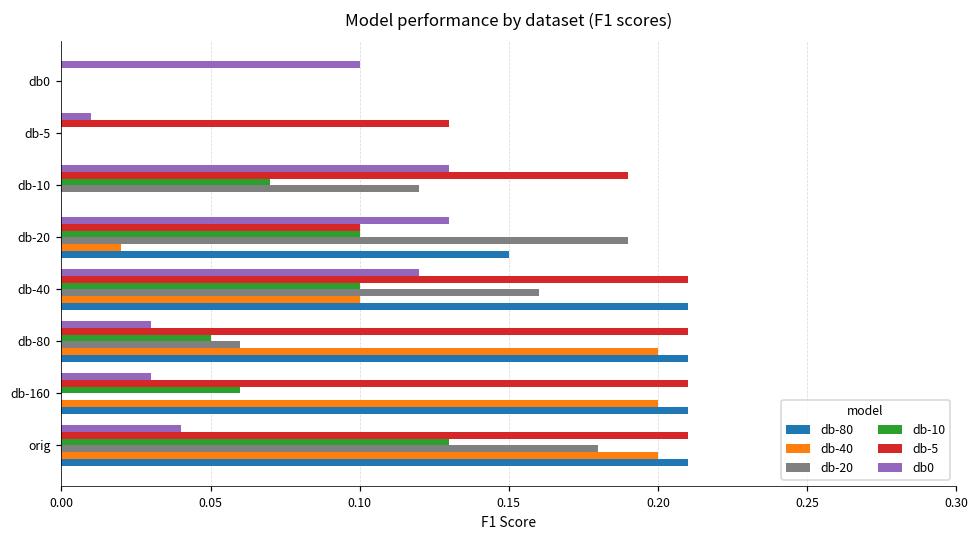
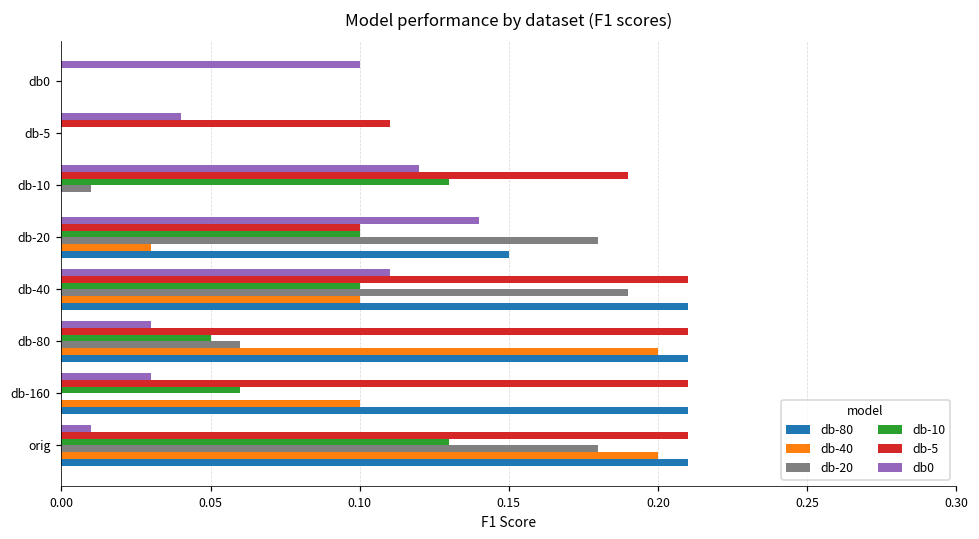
db0, db-5: 0.01 -> 0.04
db-5, db-5: 0.13 -> 0.11
db0, db-10: 0.13 -> 0.12
db-10, db-10: 0.07 -> 0.13
db-20, db-10: 0.12 -> 0.01
db0, db-20: 0.13 -> 0.14
db-20, db-20: 0.19 -> 0.18
db-40, db-20: 0.02 -> 0.03
db0, db-40: 0.12 -> 0.11
db-20, db-40: 0.16 -> 0.19
db-40, db-160: 0.2 -> 0.1
db0, orig: 0.04 -> 0.01
